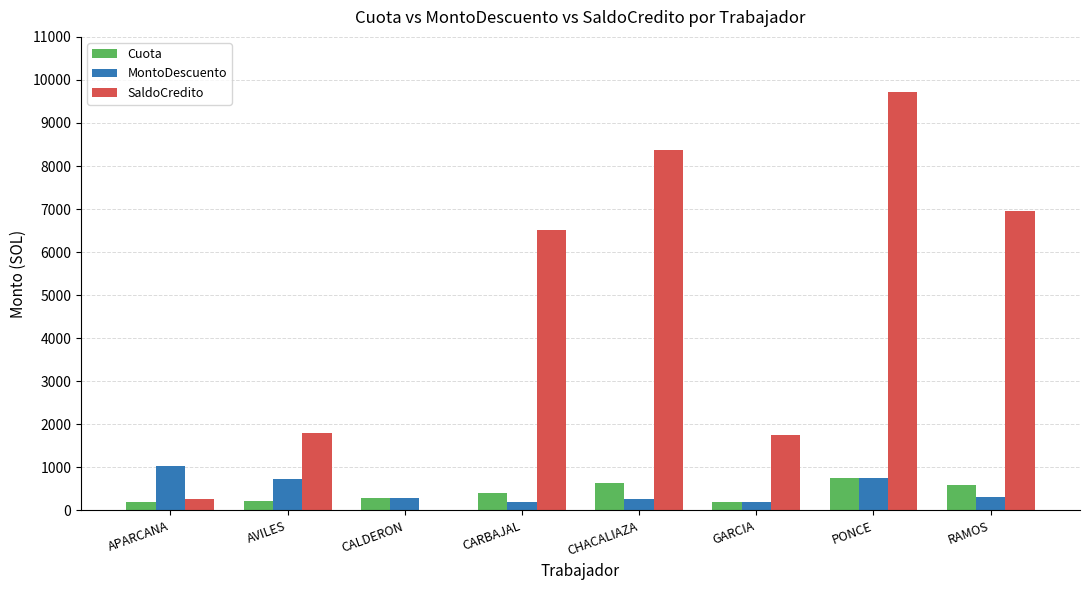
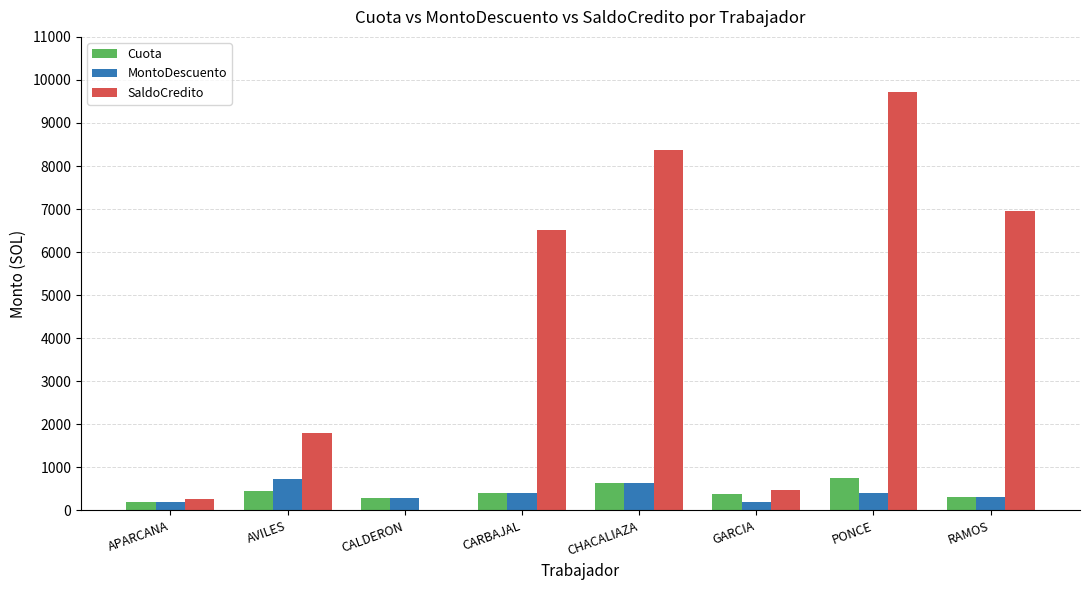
MontoDescuento, APARCANA: 1000 -> 200
Cuota, AVILES: 200 -> 500
MontoDescuento, CARBAJAL: 200 -> 400
MontoDescuento, CHACALIAZA: 300 -> 600
Cuota, GARCIA: 200 -> 400
SaldoCredito, GARCIA: 1700 -> 500
MontoDescuento, PONCE: 700 -> 400
Cuota, RAMOS: 600 -> 300
